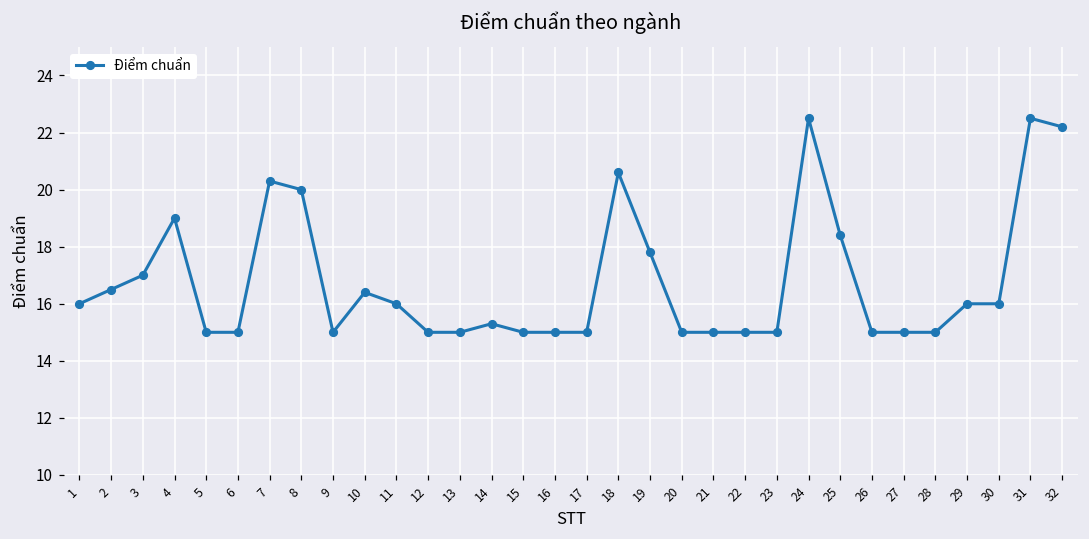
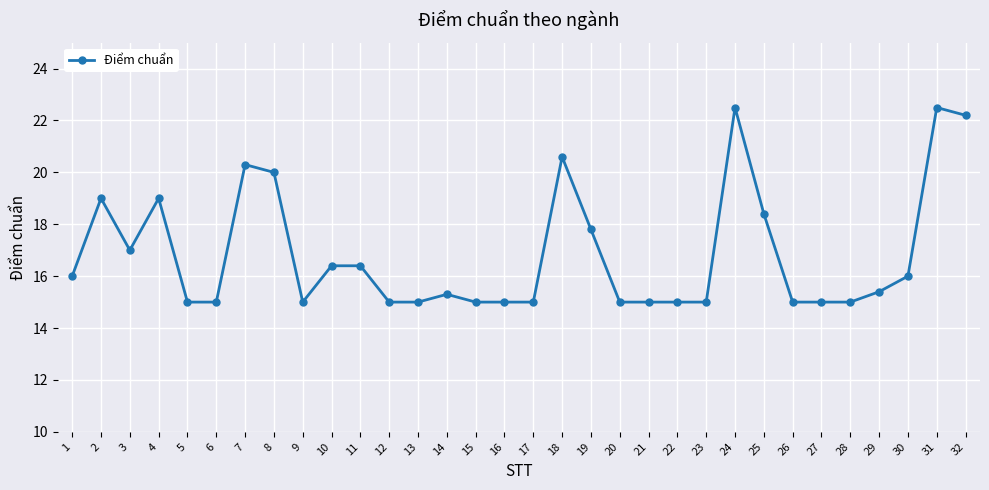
2: 16.5 -> 19.0
11: 16.0 -> 16.4
29: 16.0 -> 15.4
